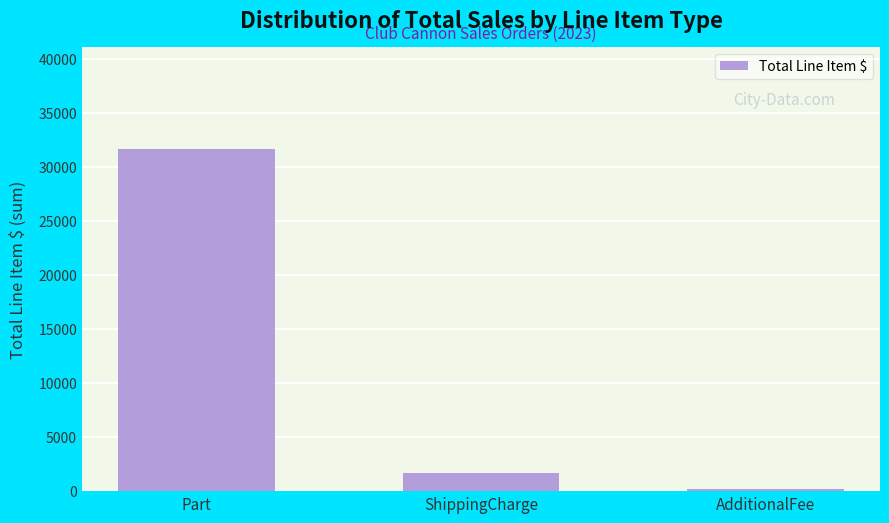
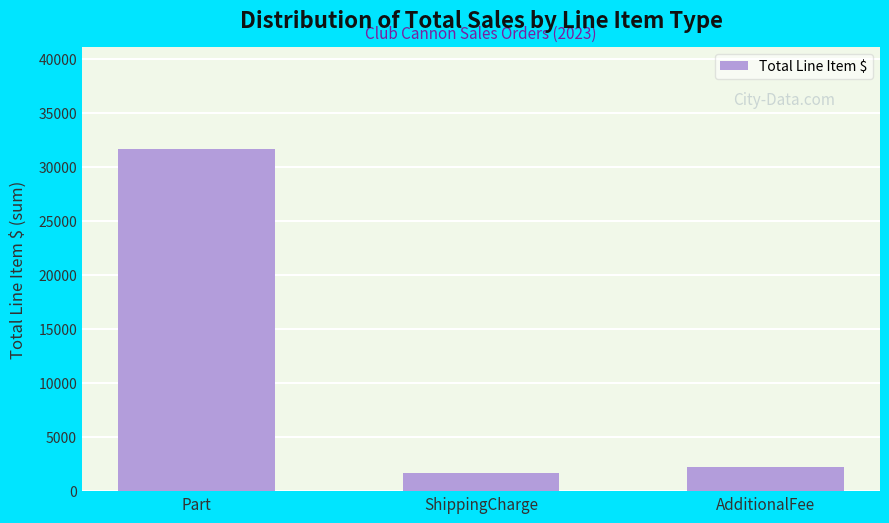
AdditionalFee: 200 -> 2200
